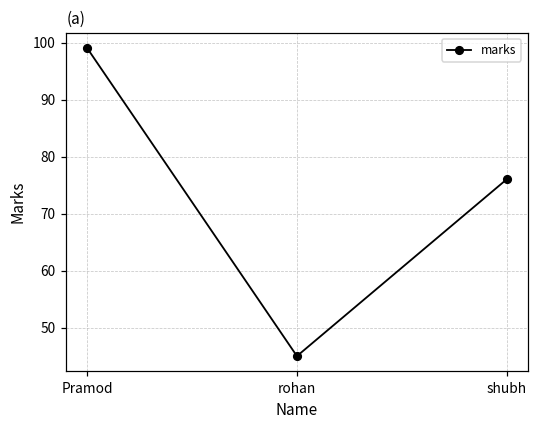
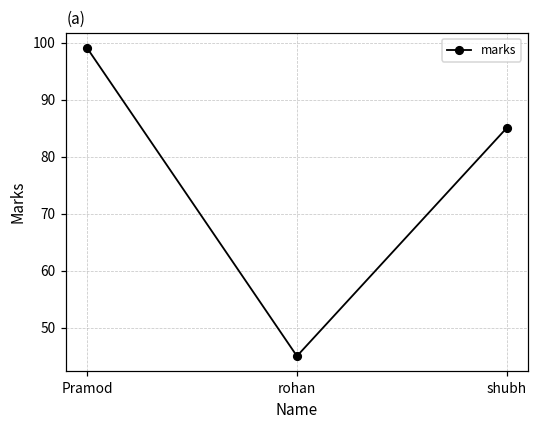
shubh: 76 -> 85
